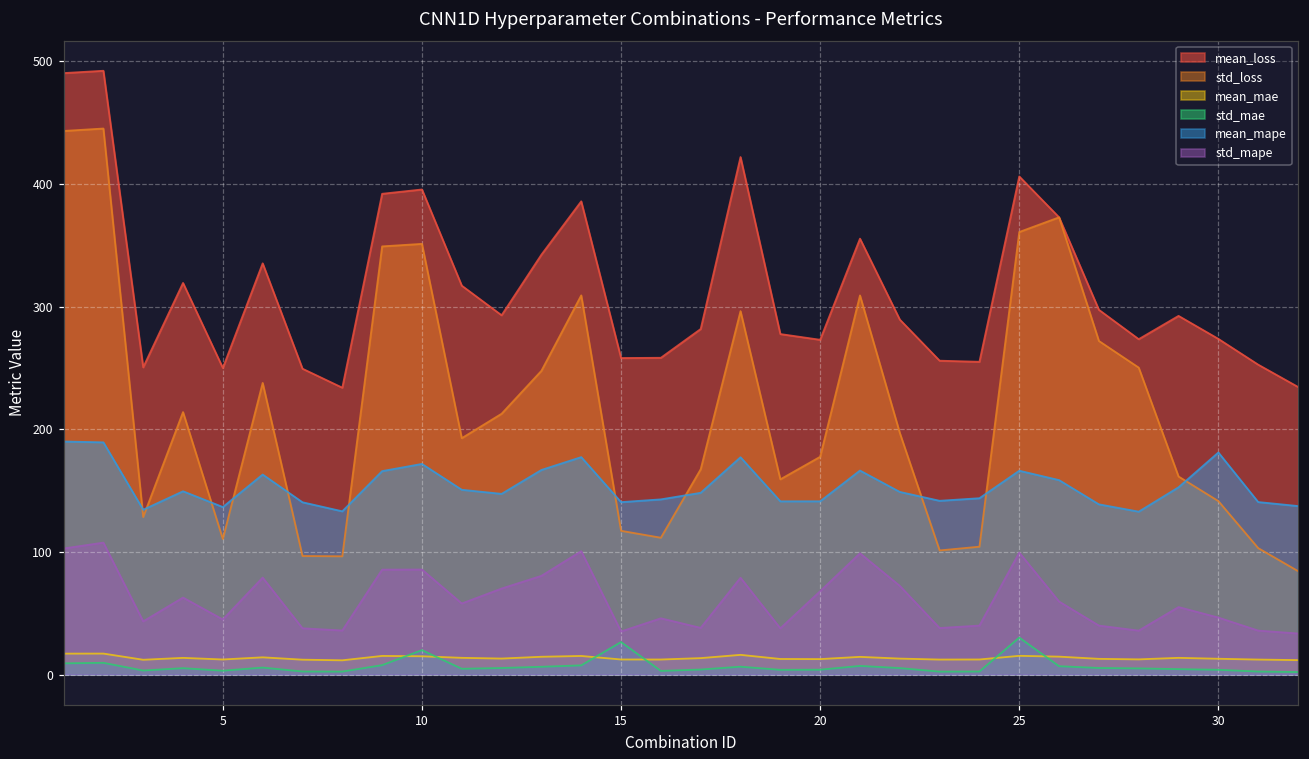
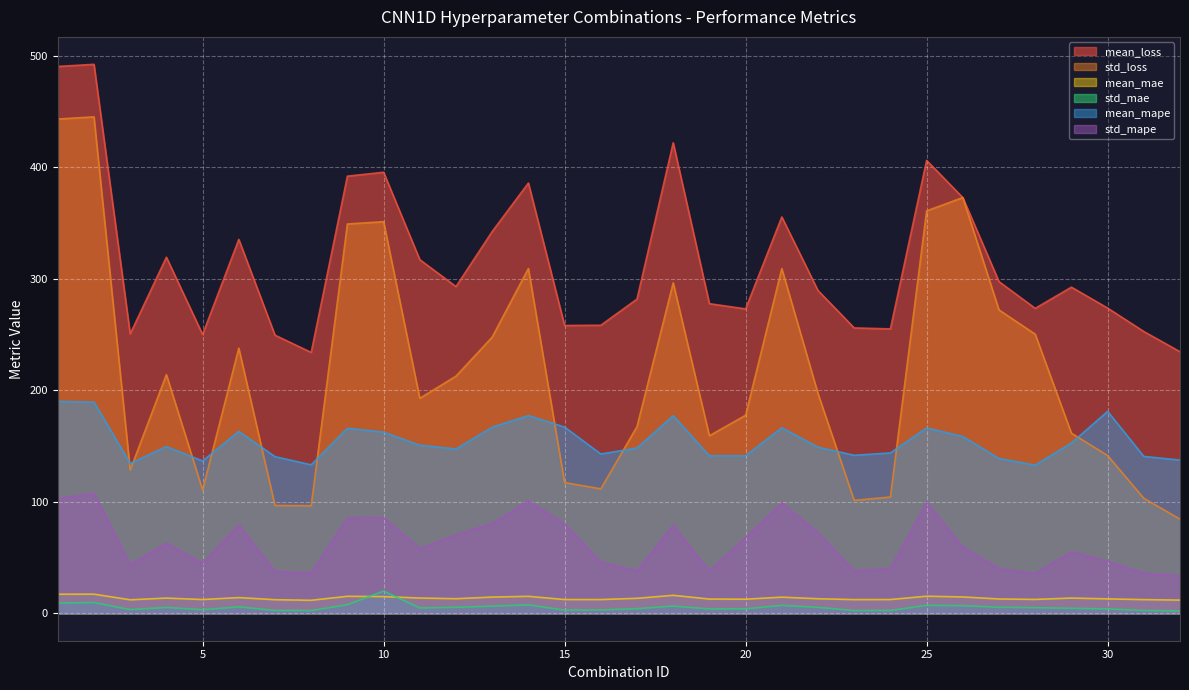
mean_mape, 10: 172 -> 162
std_mae, 15: 27 -> 3
mean_mape, 15: 141 -> 167
std_mape, 15: 35 -> 80
std_mae, 25: 30 -> 7
